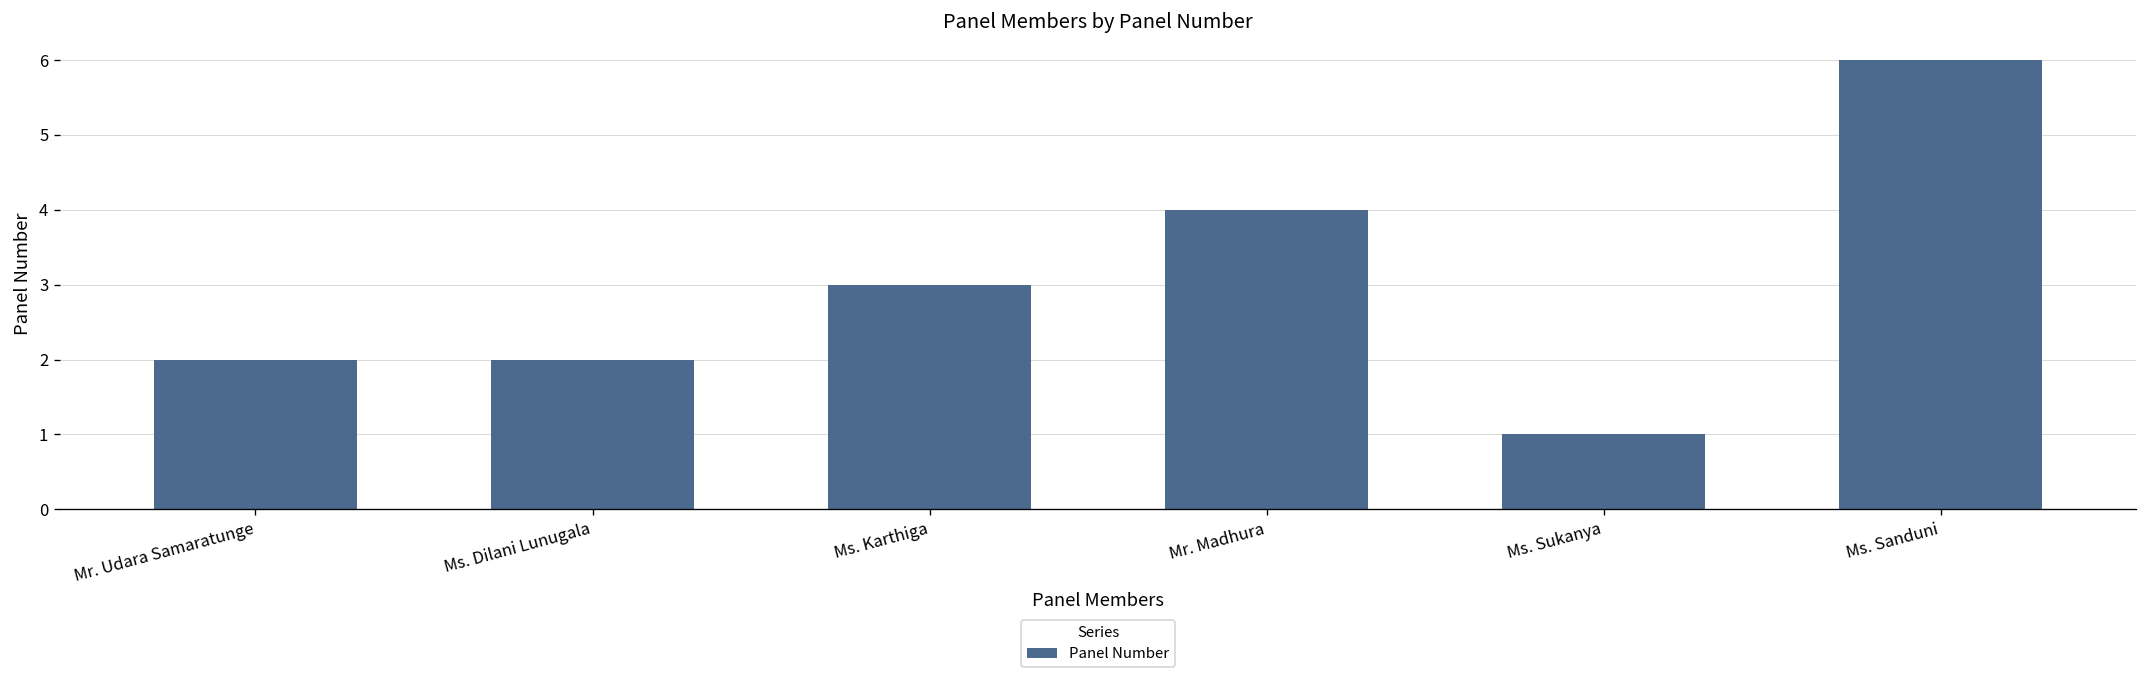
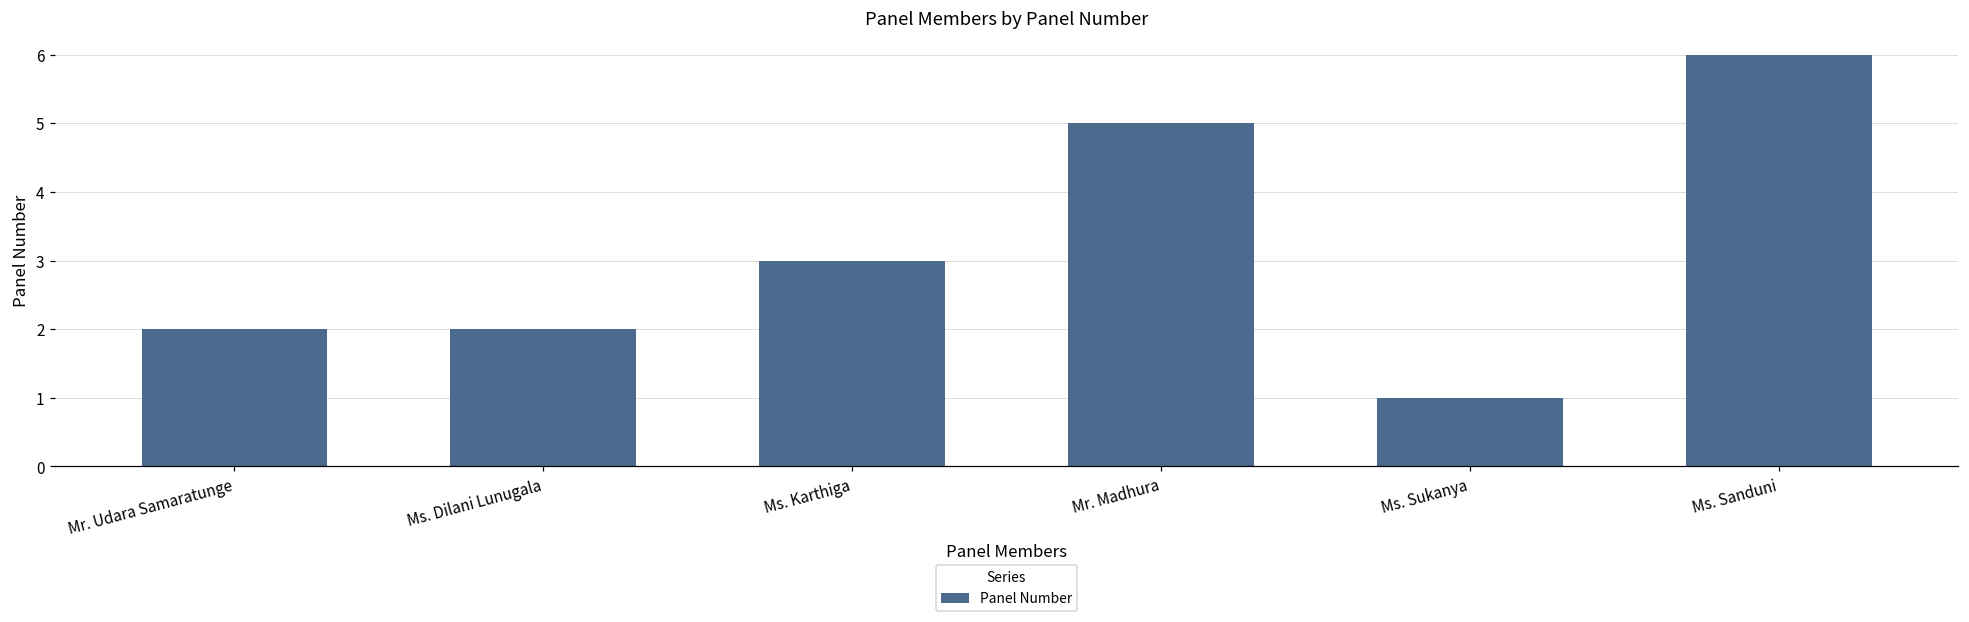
Mr. Madhura: 4 -> 5
